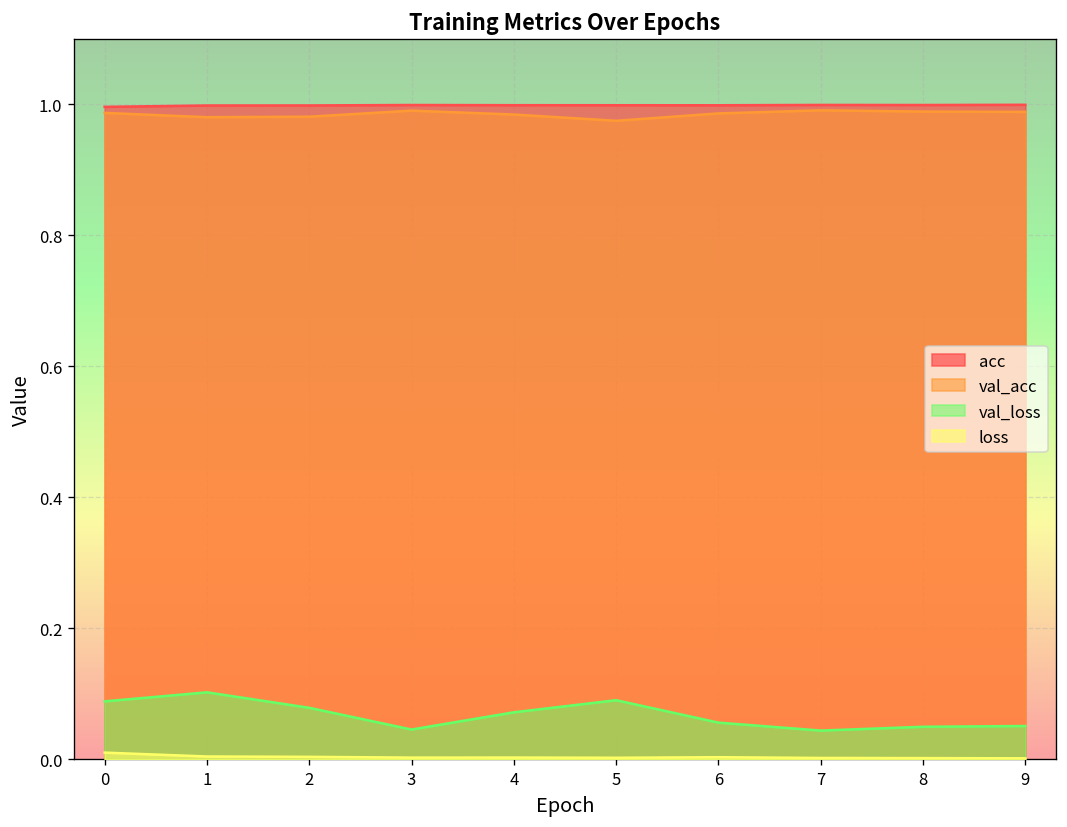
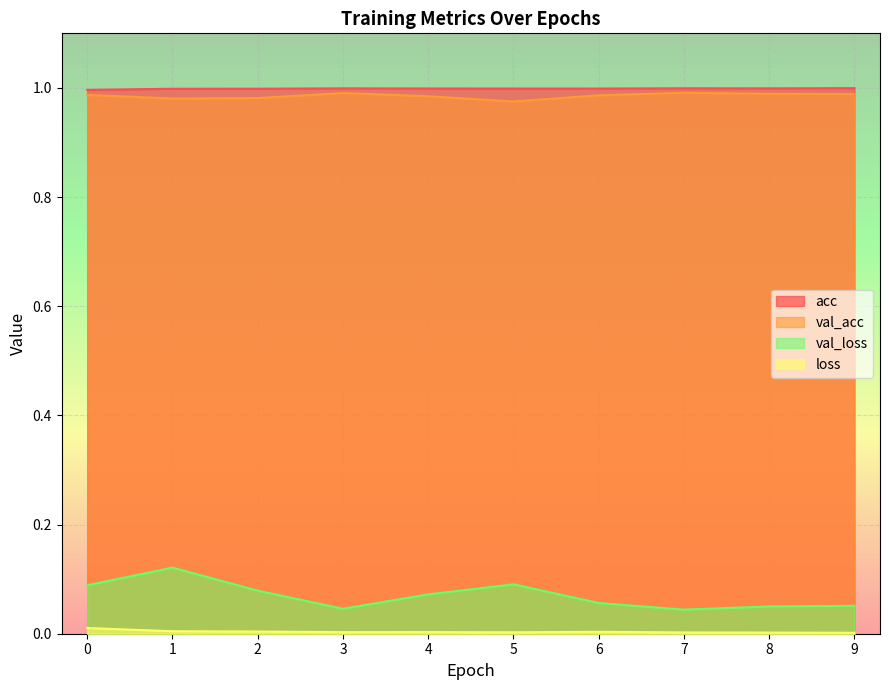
val_loss, 1: 0.10 -> 0.12
